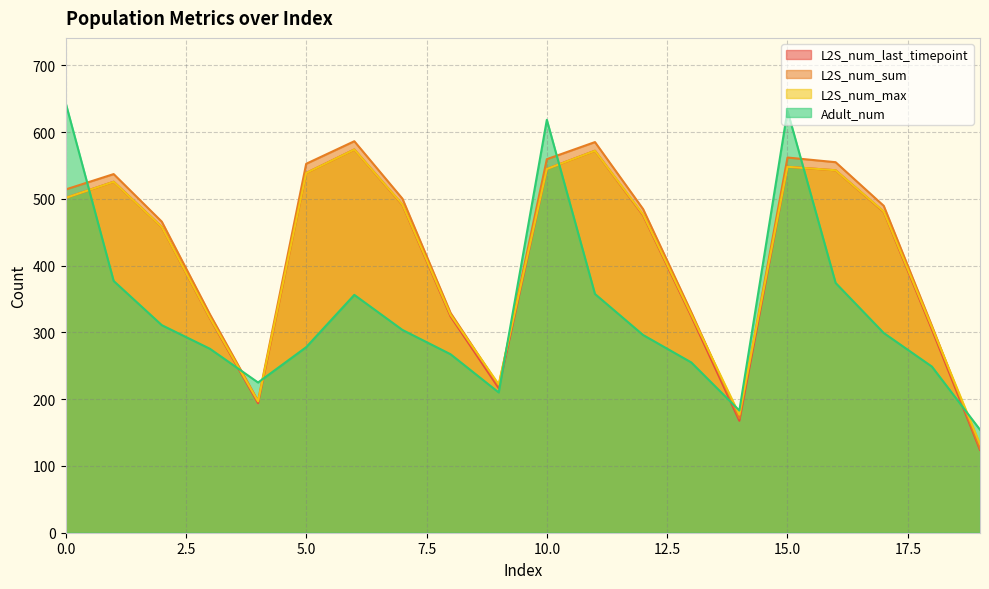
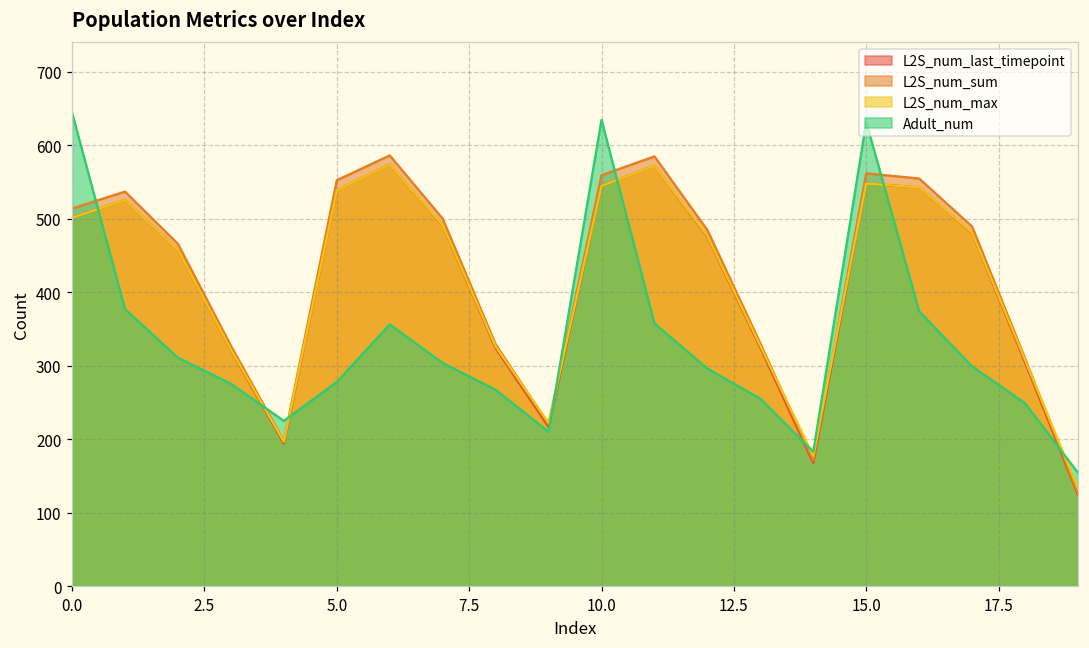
Adult_num, 10.0: 620 -> 630
